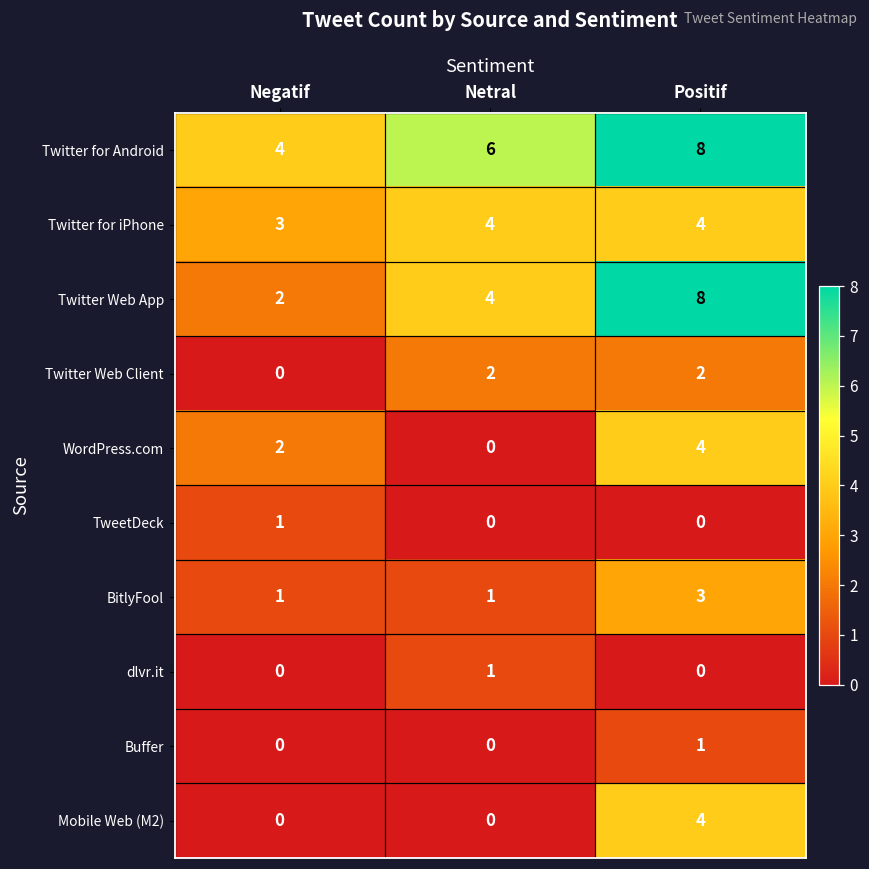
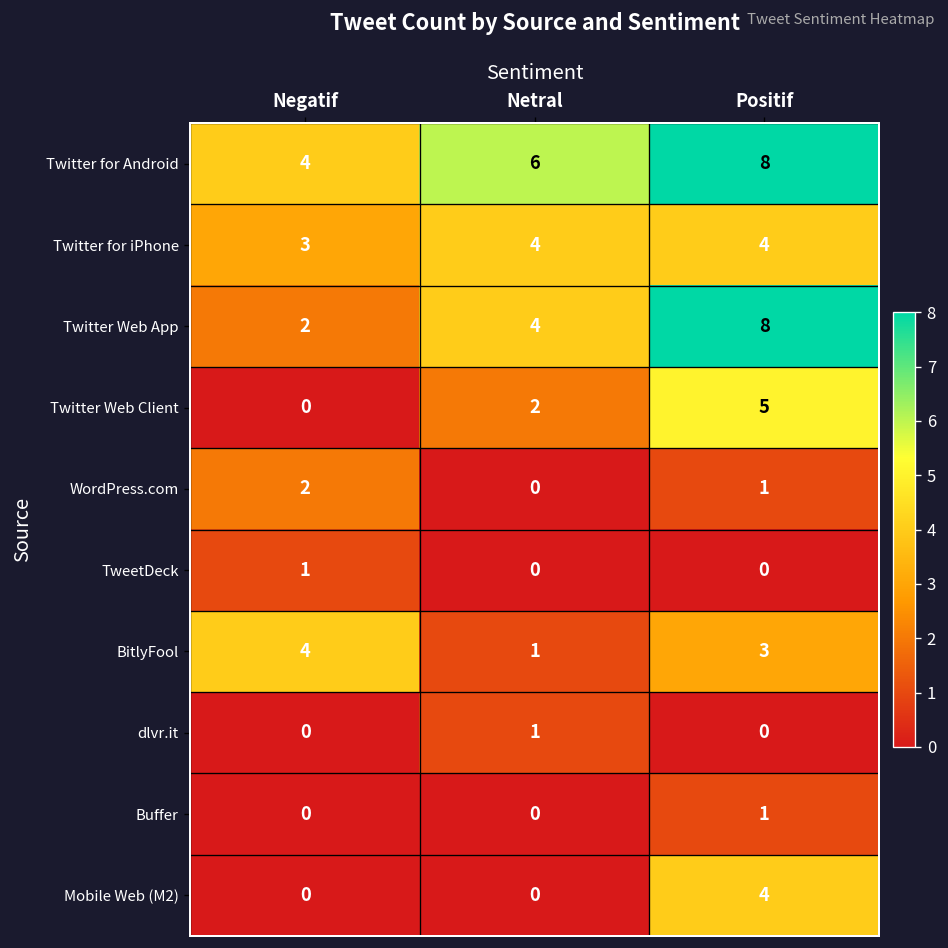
Twitter Web Client, Positif: 2 -> 5
WordPress.com, Positif: 4 -> 1
BitlyFool, Negatif: 1 -> 4
